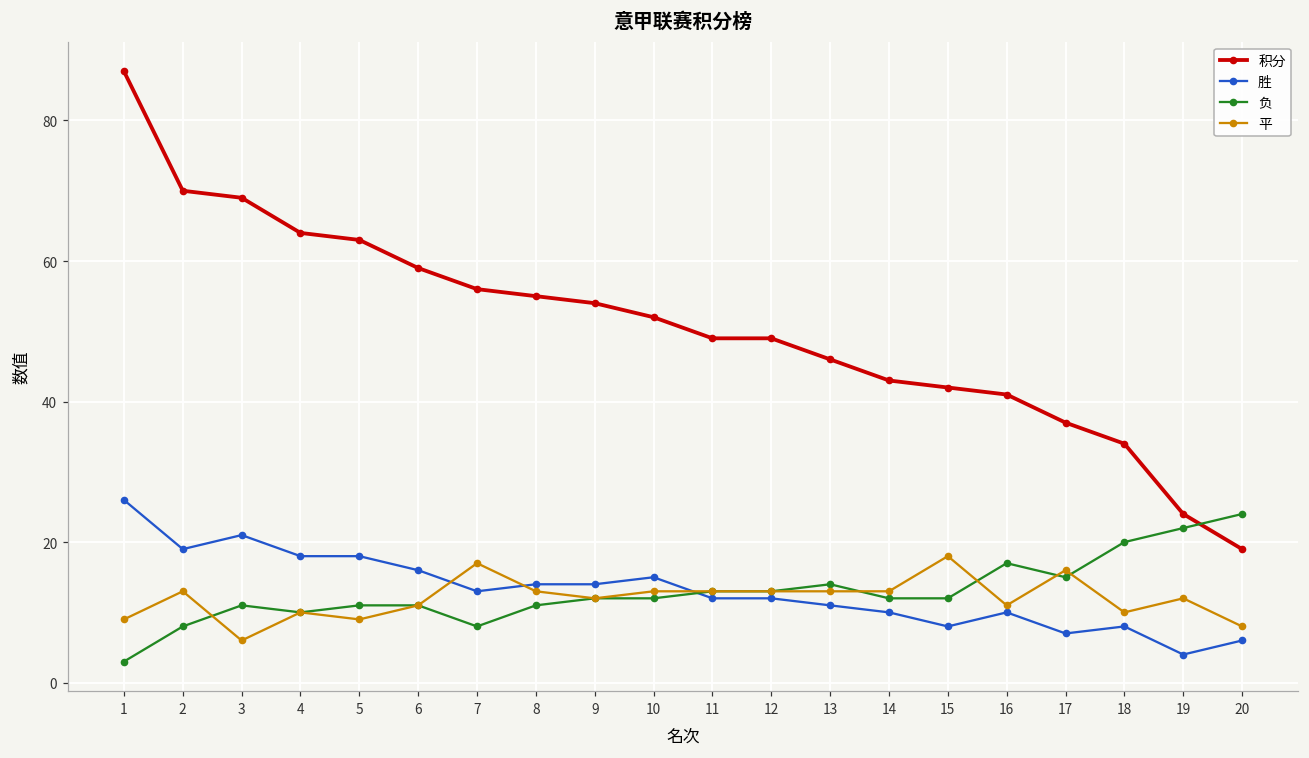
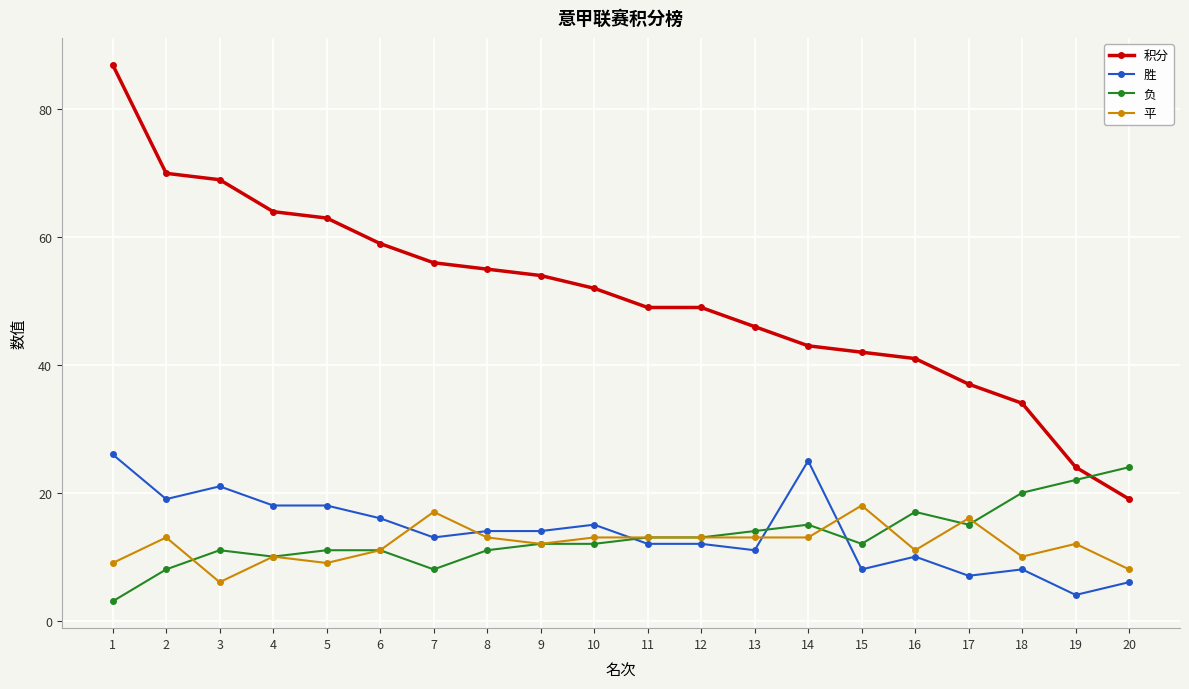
胜, 14: 10 -> 25
负, 14: 12 -> 15
